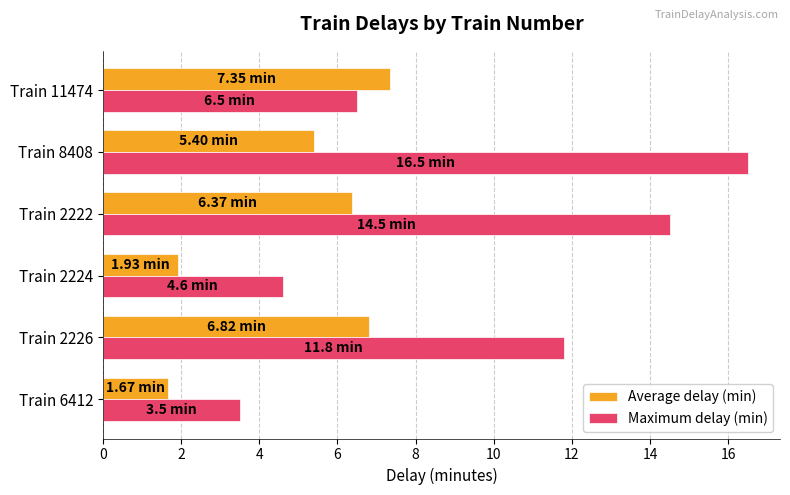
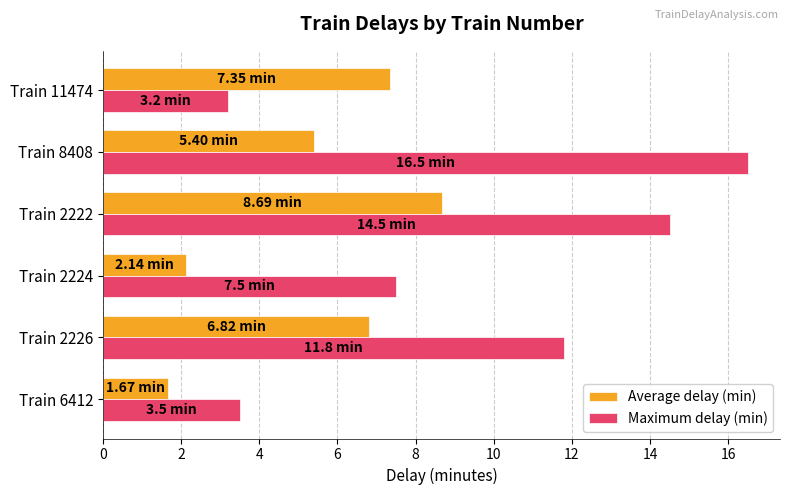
Maximum delay (min), Train 11474: 6.5 -> 3.2
Average delay (min), Train 2222: 6.37 -> 8.69
Average delay (min), Train 2224: 1.93 -> 2.14
Maximum delay (min), Train 2224: 4.6 -> 7.5
